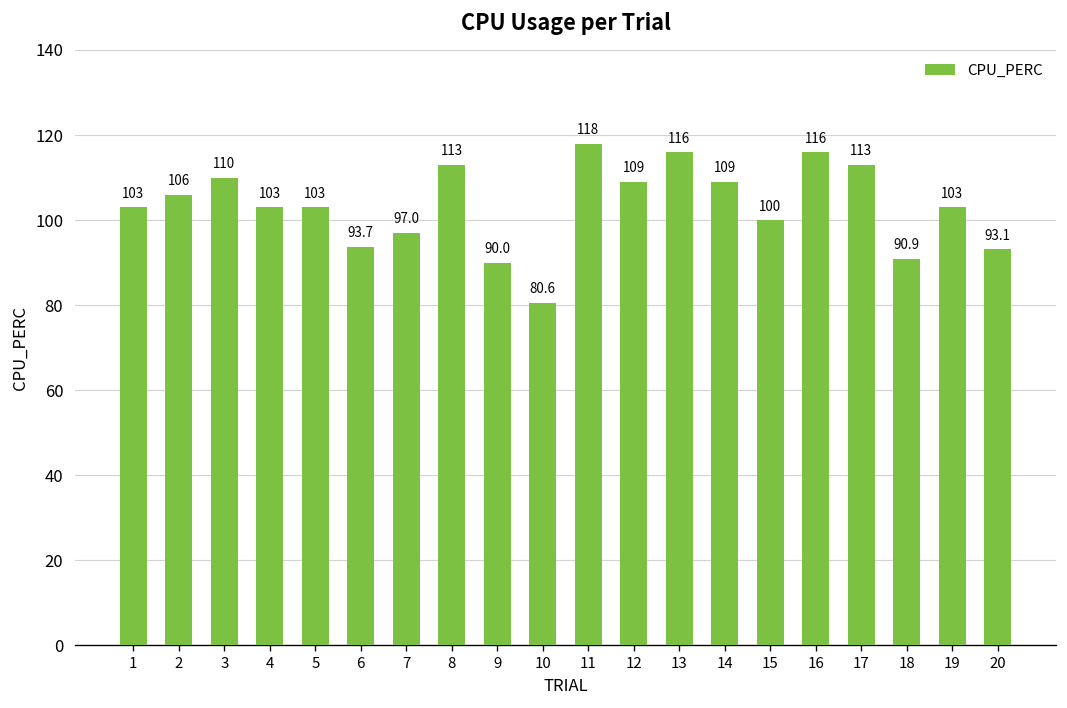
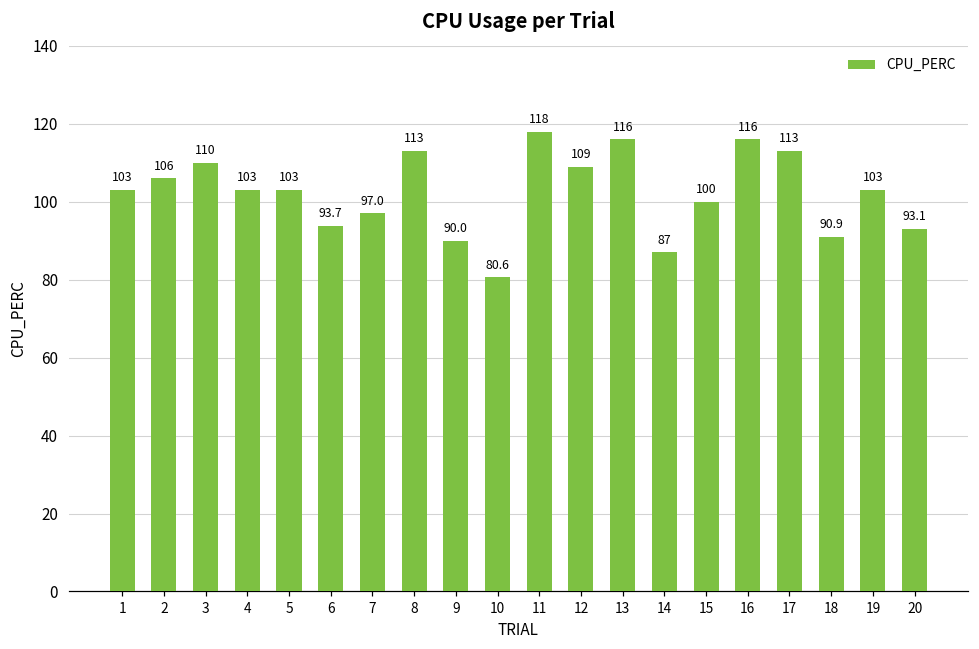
14: 109 -> 87
